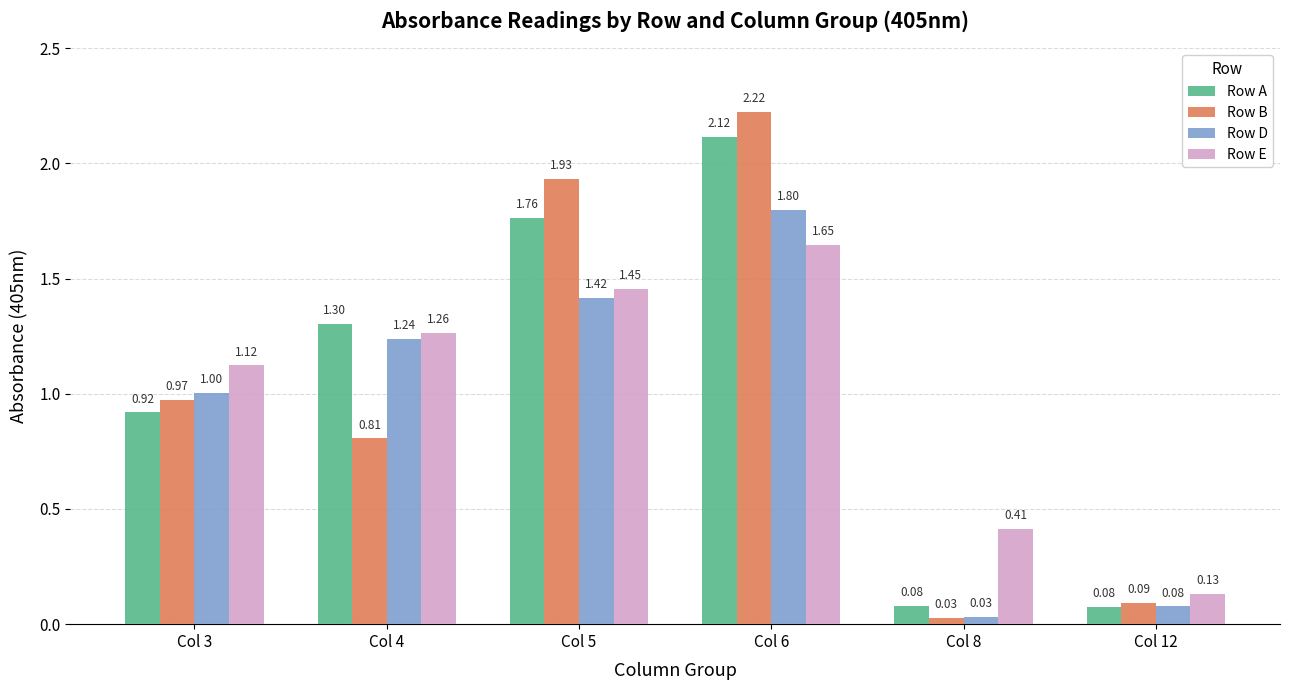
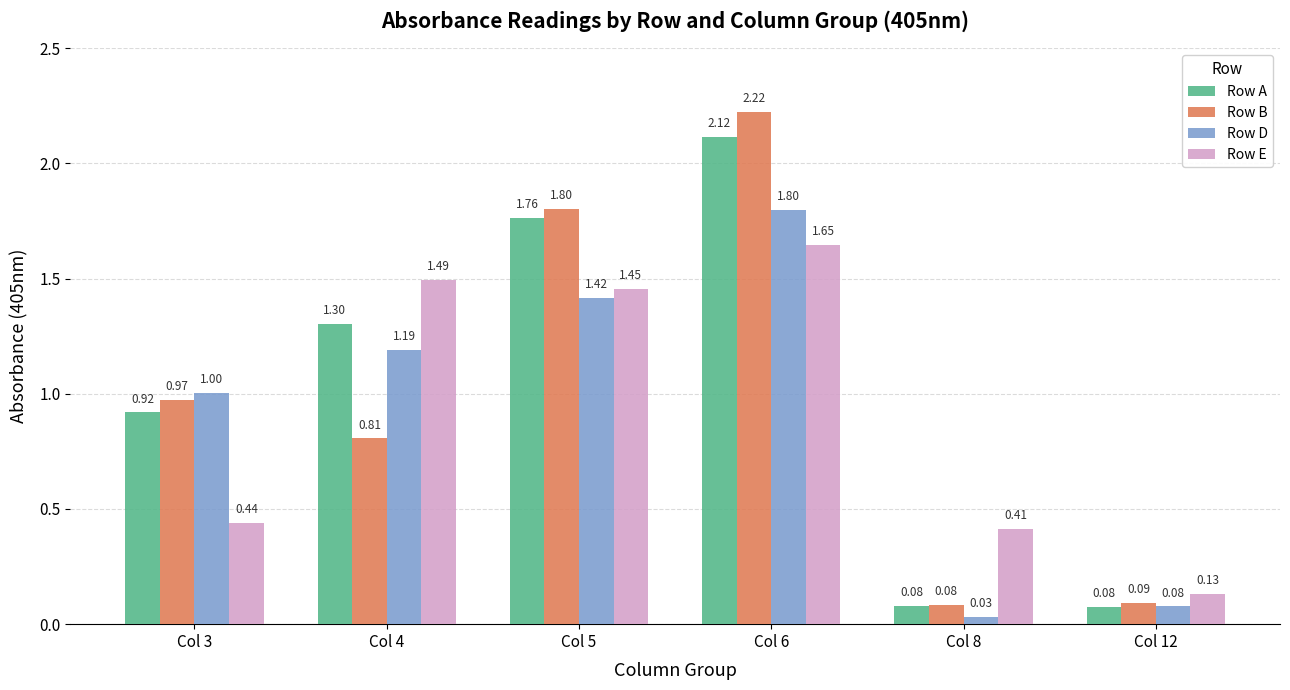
Row E, Col 3: 1.12 -> 0.44
Row D, Col 4: 1.24 -> 1.19
Row E, Col 4: 1.26 -> 1.49
Row B, Col 5: 1.93 -> 1.80
Row B, Col 8: 0.03 -> 0.08
